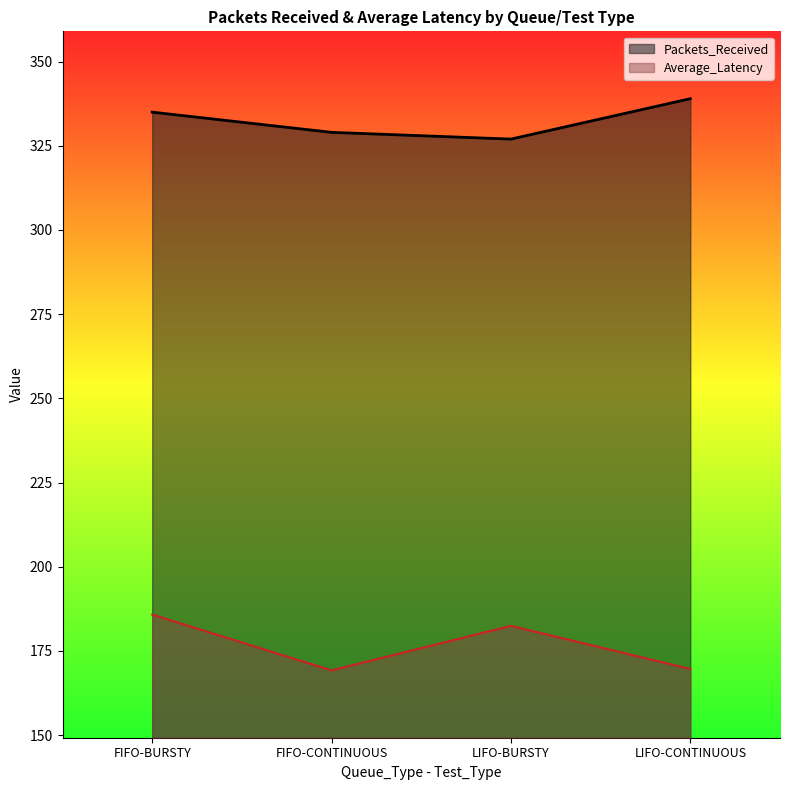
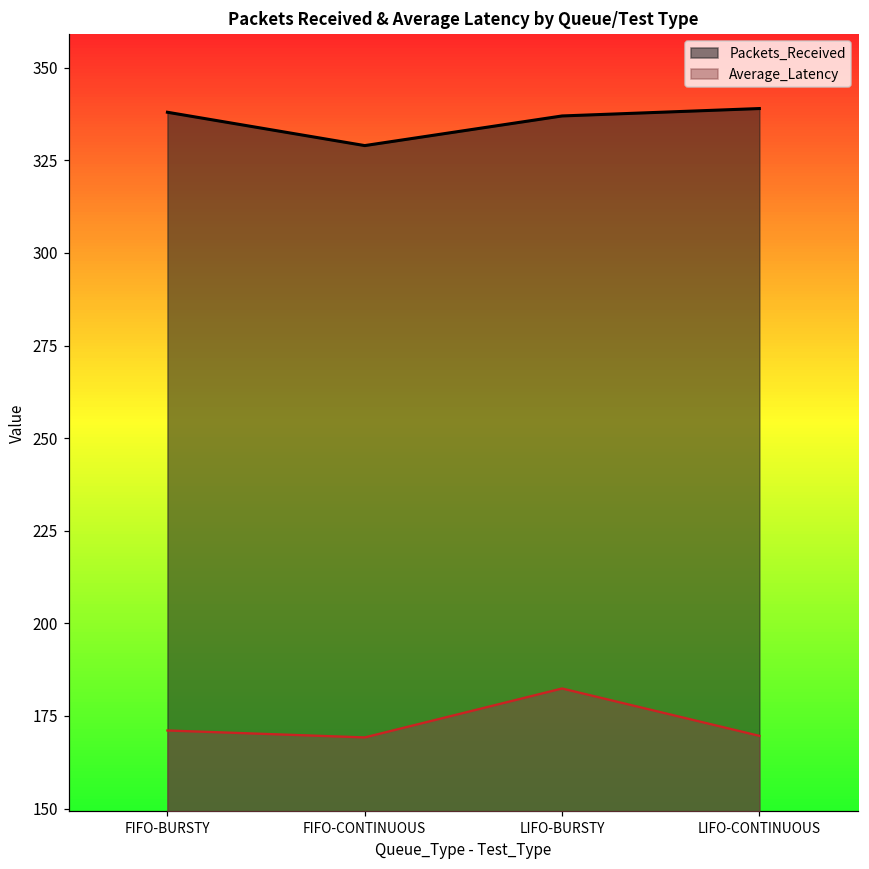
Packets_Received, FIFO-BURSTY: 335 -> 338
Average_Latency, FIFO-BURSTY: 186 -> 171
Packets_Received, LIFO-BURSTY: 327 -> 337
